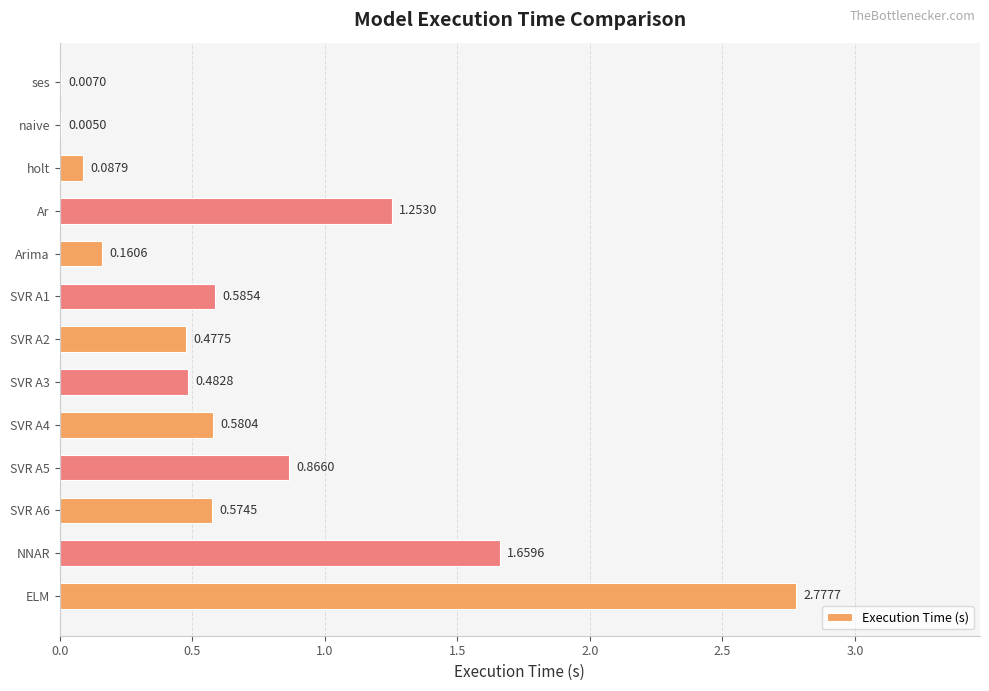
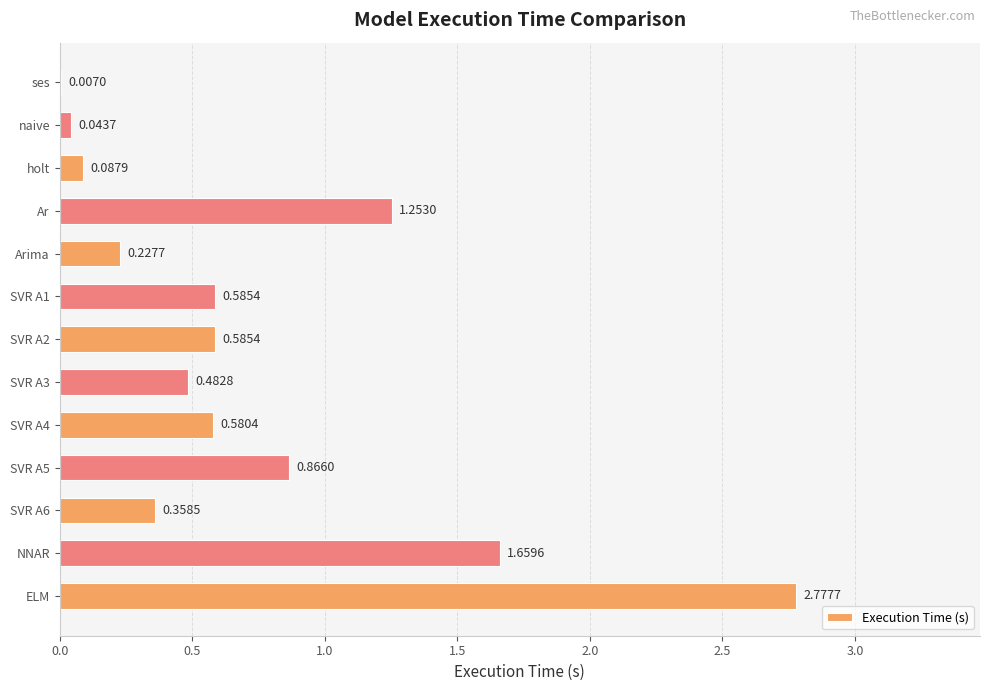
naive: 0.0050 -> 0.0437
Arima: 0.1606 -> 0.2277
SVR A2: 0.4775 -> 0.5854
SVR A6: 0.5745 -> 0.3585
